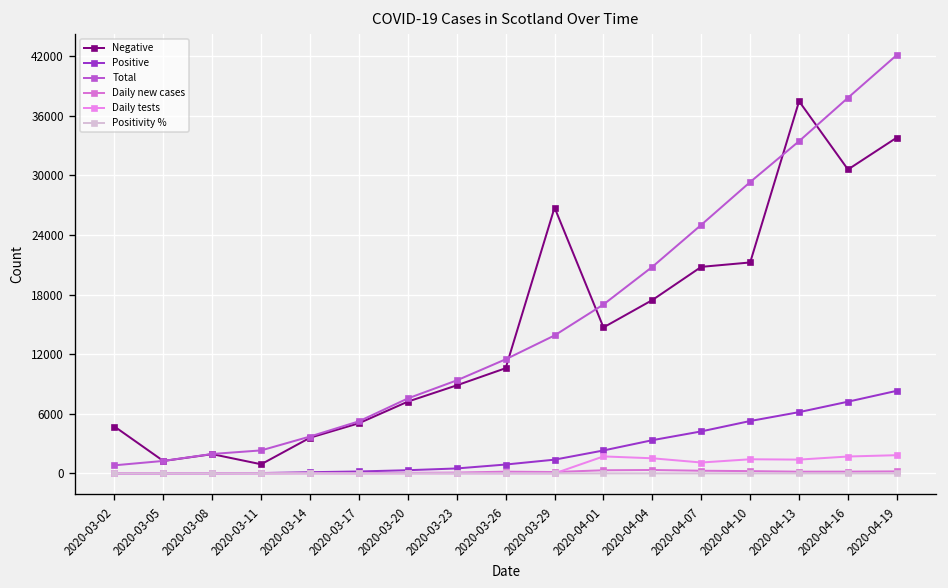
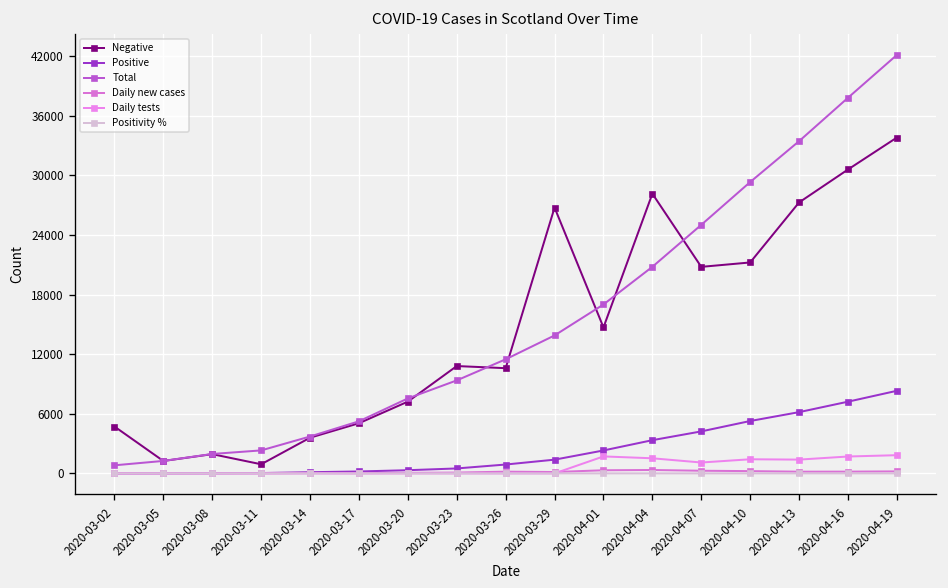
Negative, 2020-03-23: 9000 -> 11000
Negative, 2020-04-04: 17000 -> 28000
Negative, 2020-04-13: 37000 -> 27000
